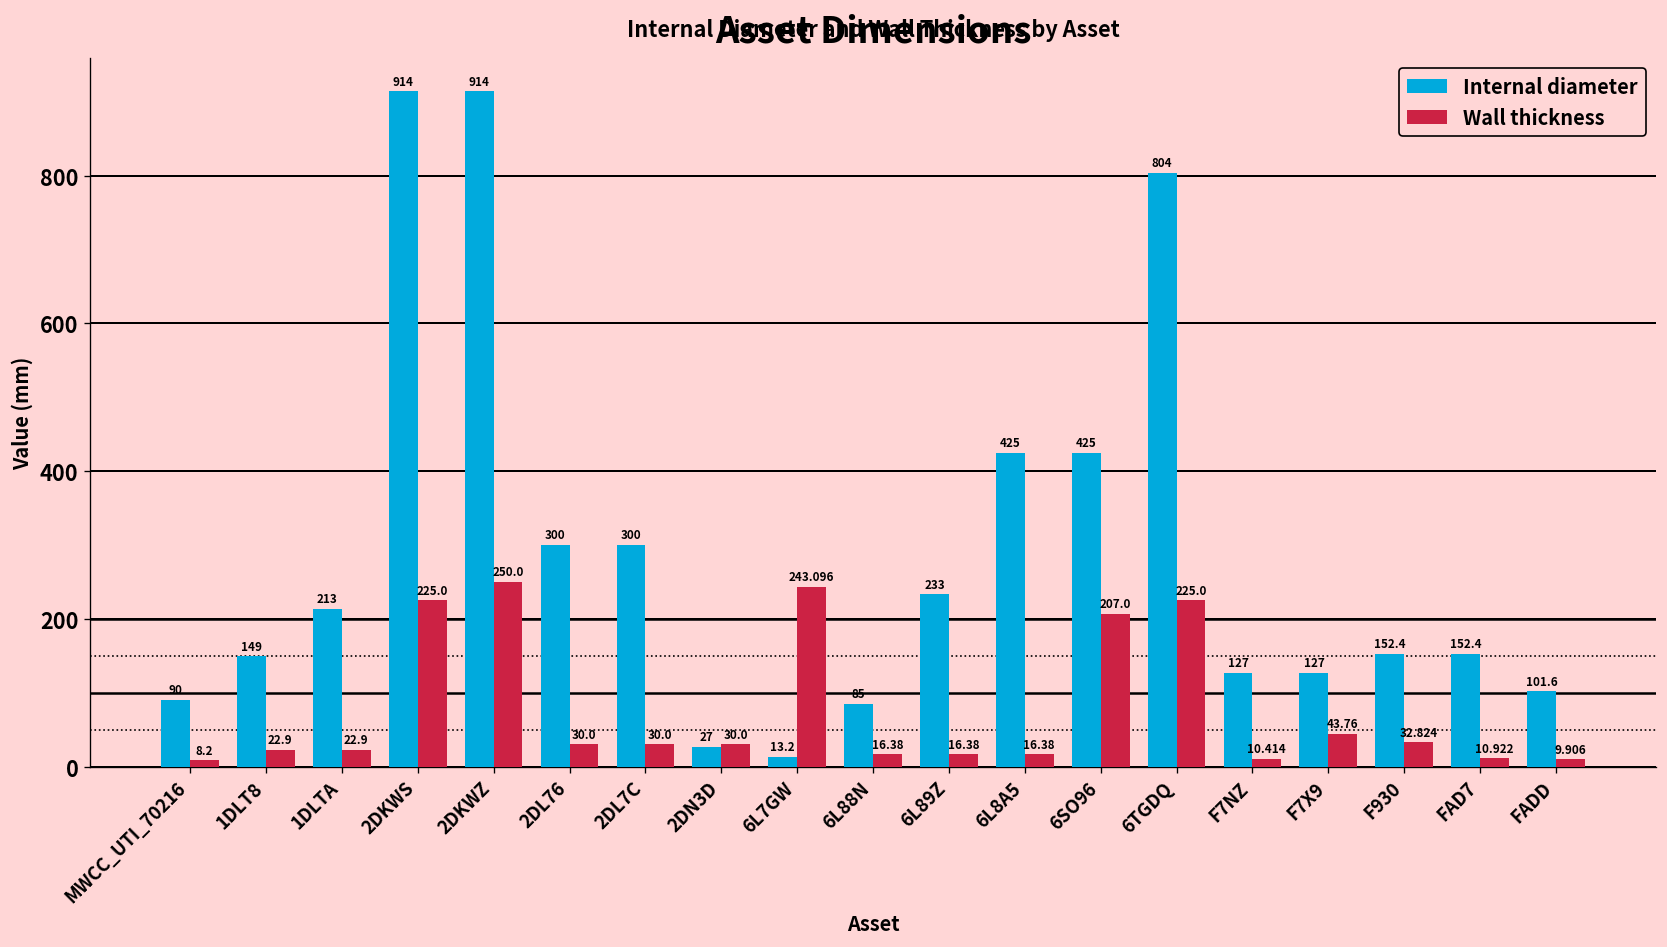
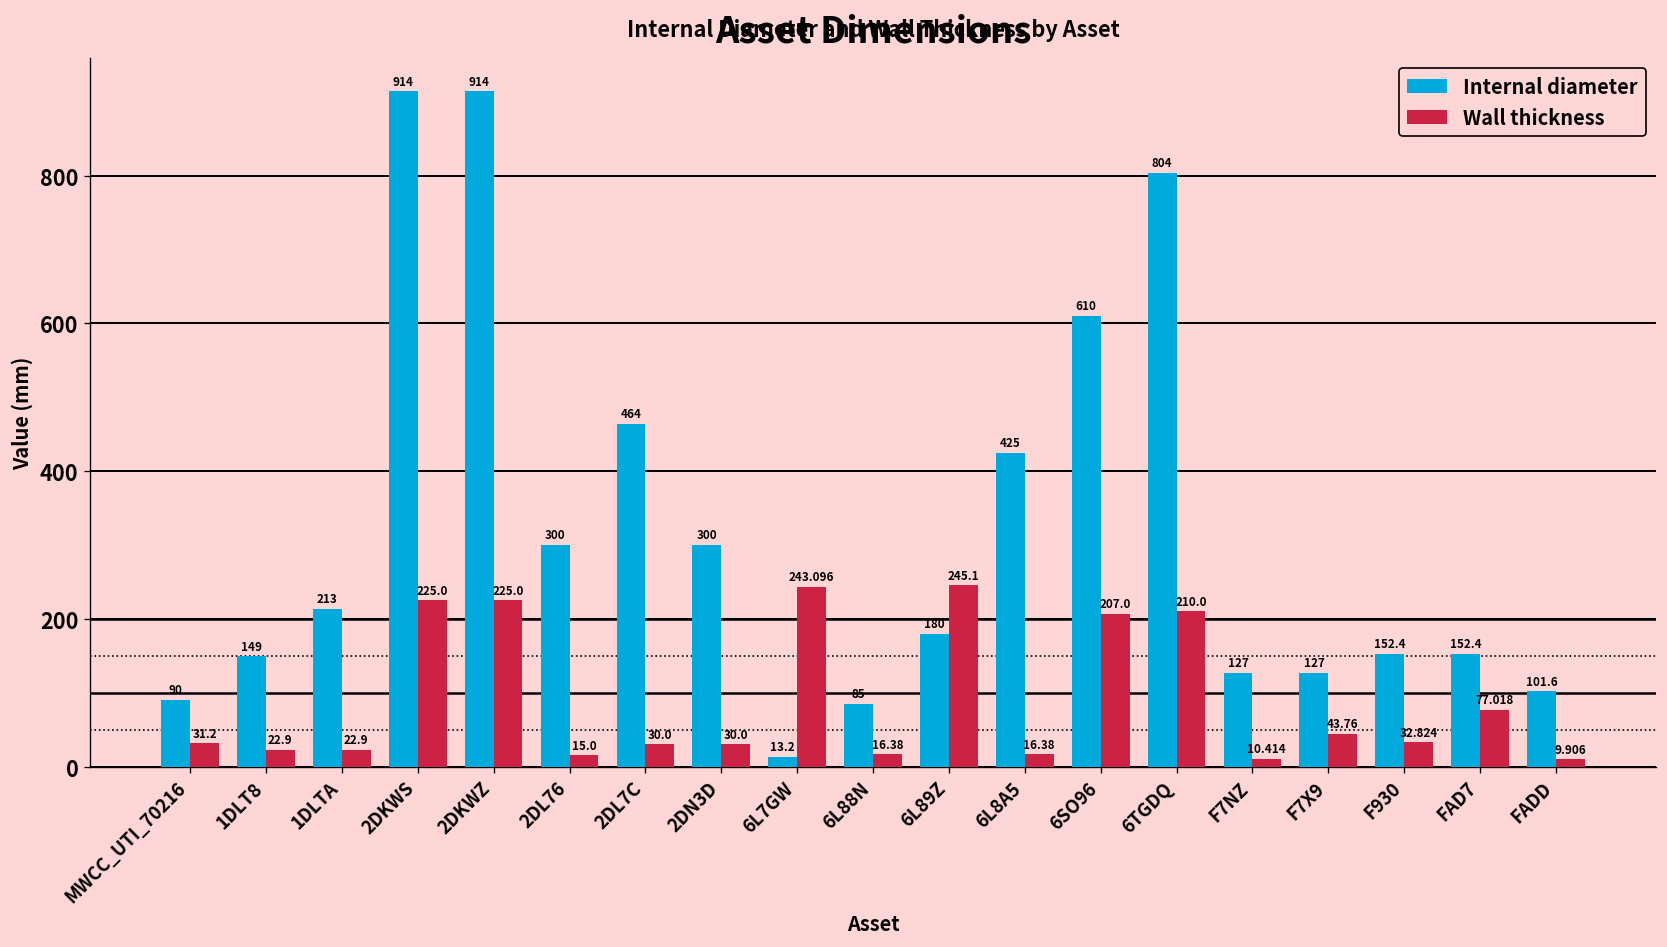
Wall thickness, MWCC_UTI_70216: 8.2 -> 31.2
Wall thickness, 2DKWZ: 250.0 -> 225.0
Wall thickness, 2DL76: 30.0 -> 15.0
Internal diameter, 2DL7C: 300 -> 464
Internal diameter, 2DN3D: 27 -> 300
Internal diameter, 6L89Z: 233 -> 180
Wall thickness, 6L89Z: 16.38 -> 245.1
Internal diameter, 6SO96: 425 -> 610
Wall thickness, 6TGDQ: 225.0 -> 210.0
Wall thickness, FAD7: 10.922 -> 77.018
